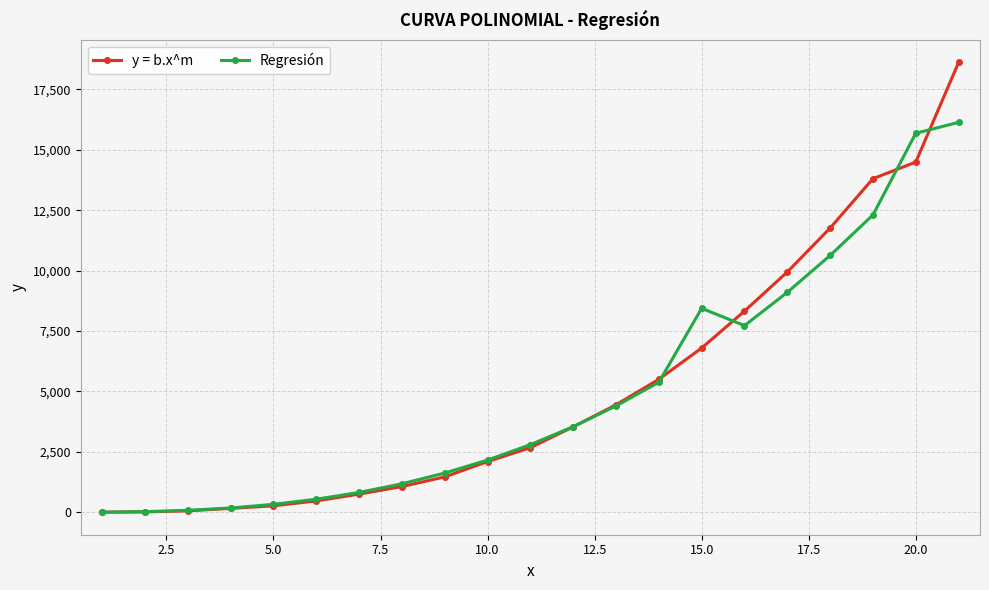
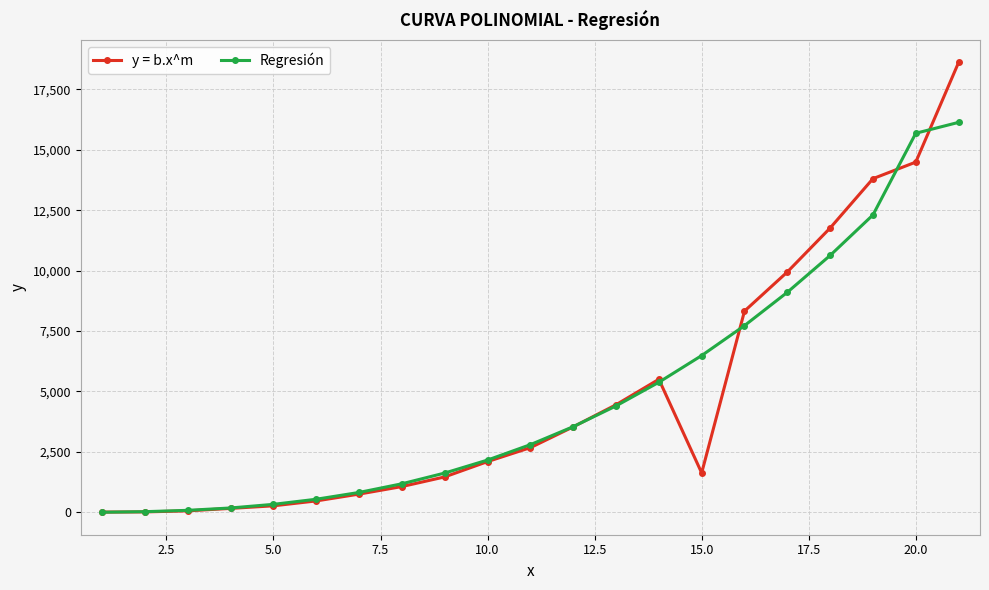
y = b.x^m, 15.0: 6,800 -> 1,600
Regresión, 15.0: 8,400 -> 6,500
